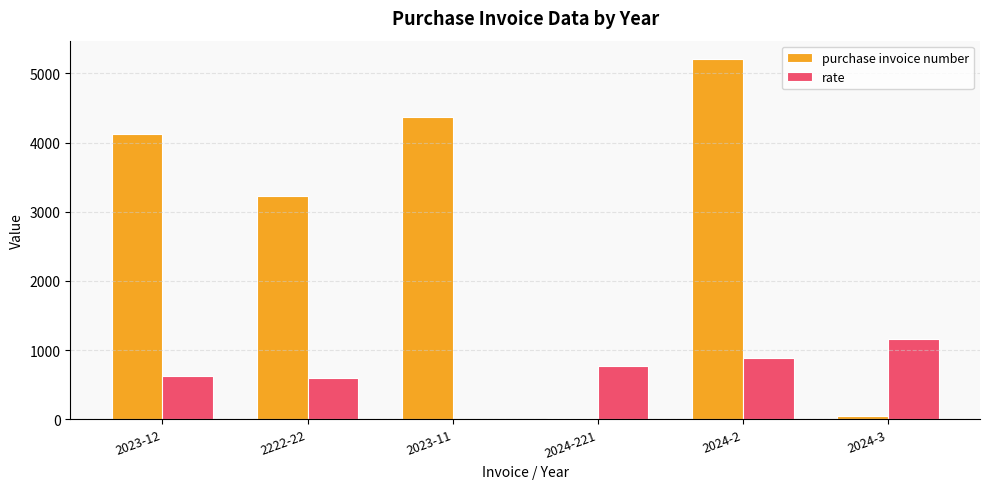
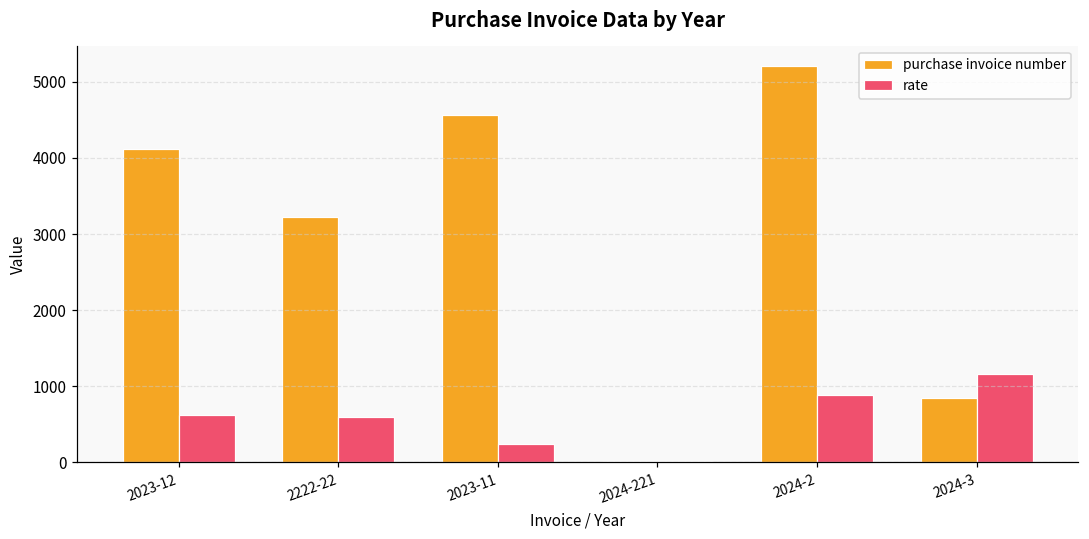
purchase invoice number, 2023-11: 4400 -> 4600
rate, 2023-11: 0 -> 200
rate, 2024-221: 800 -> 0
purchase invoice number, 2024-3: 0 -> 800
